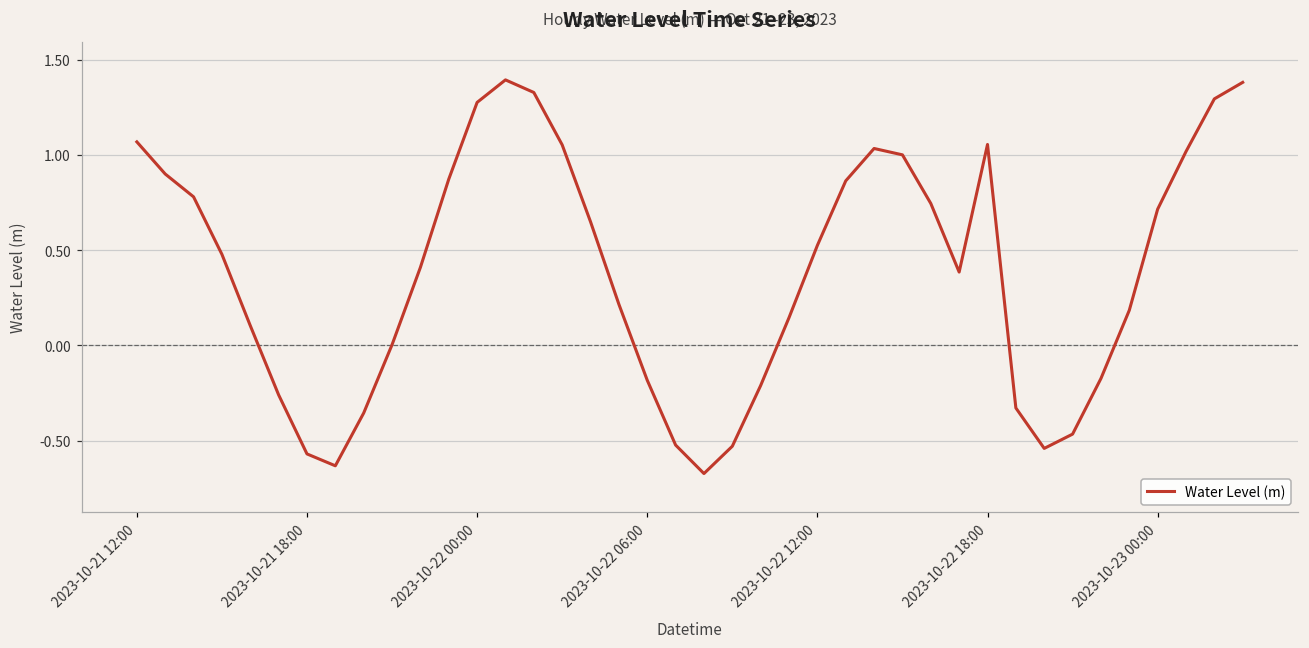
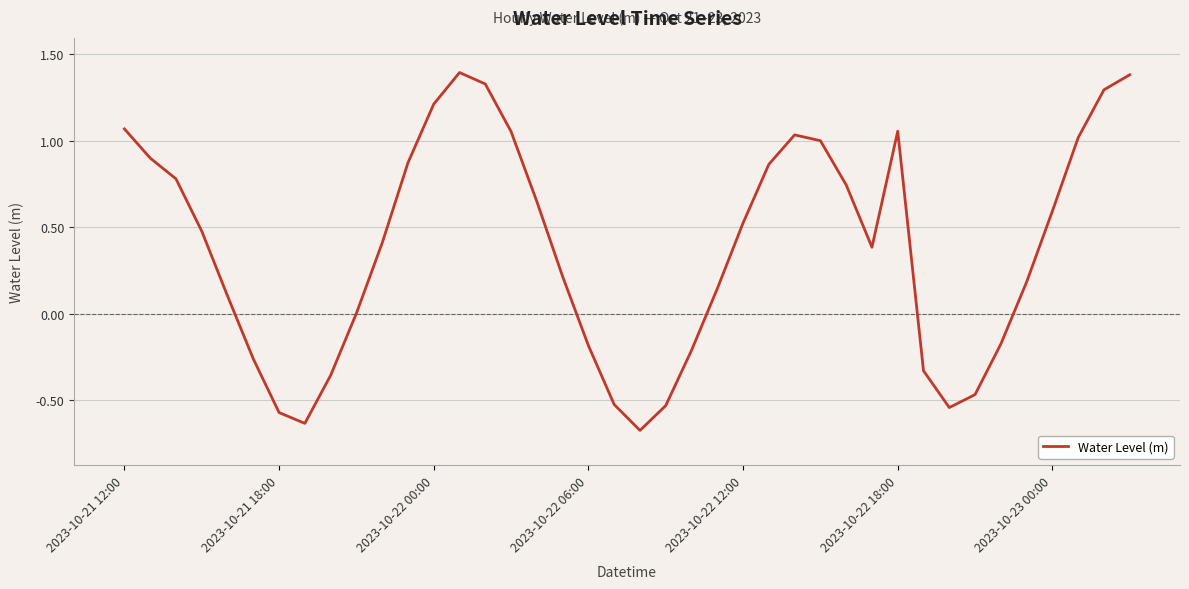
2023-10-22 00:00: 1.28 -> 1.21
2023-10-23 00:00: 0.71 -> 0.59
